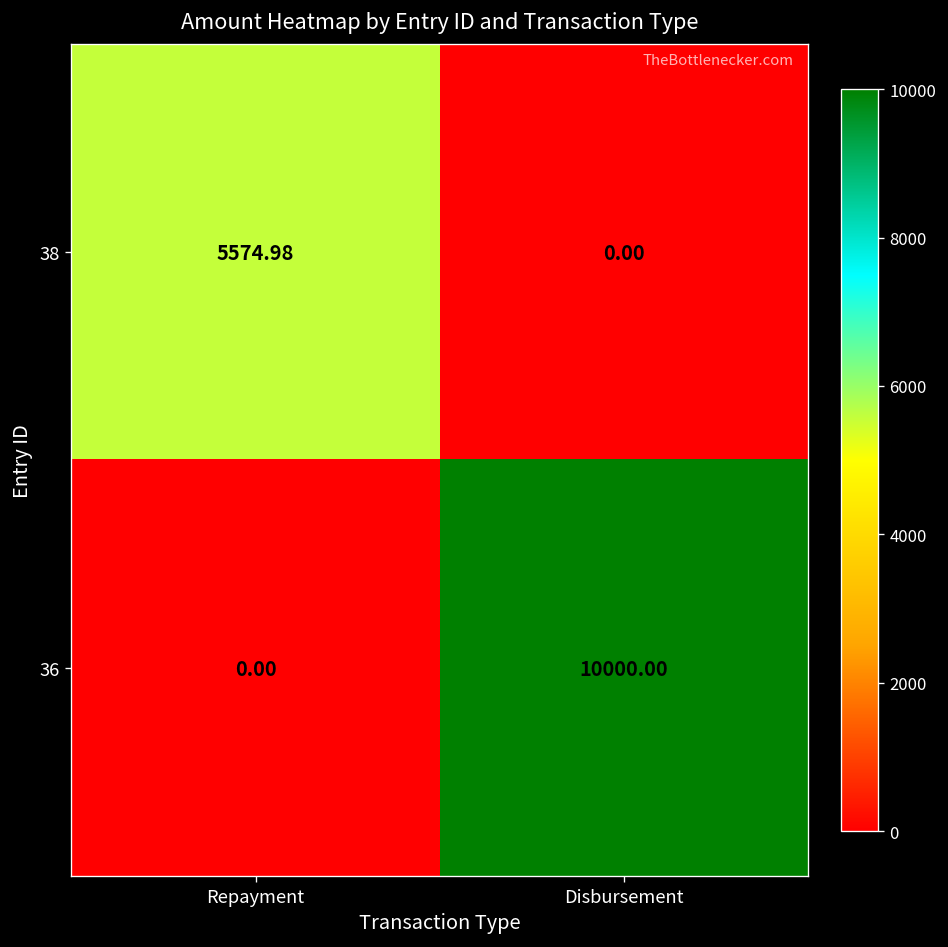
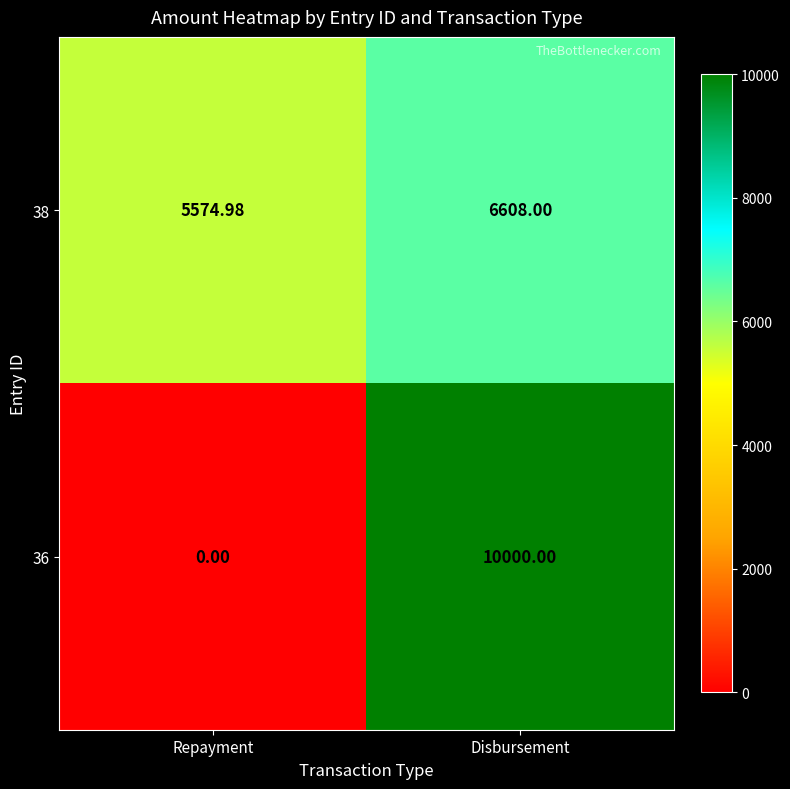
38, Disbursement: 0.00 -> 6608.00
